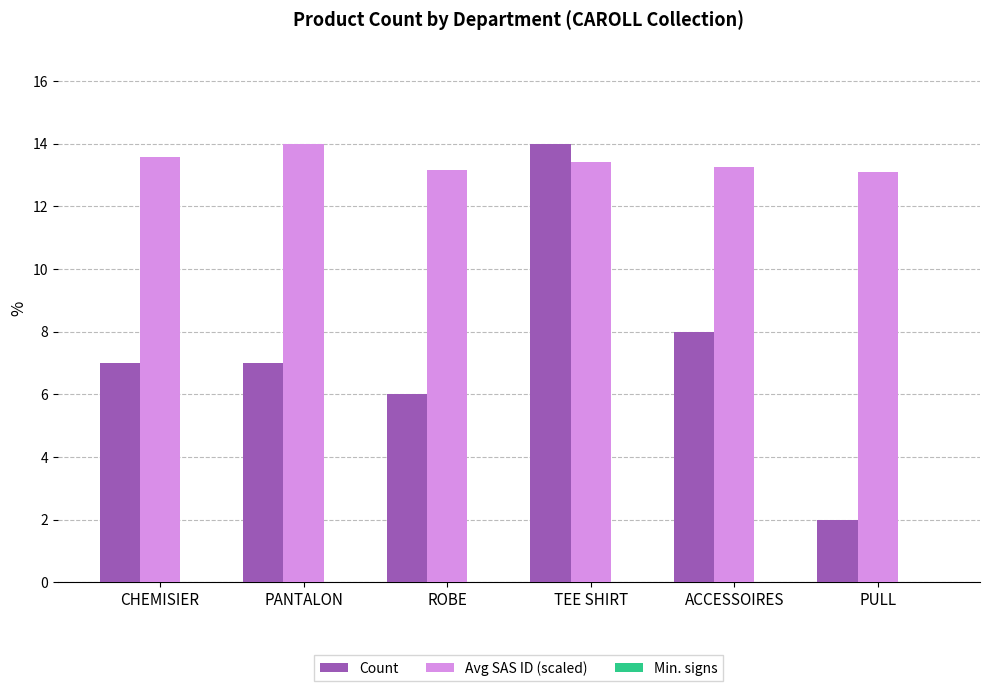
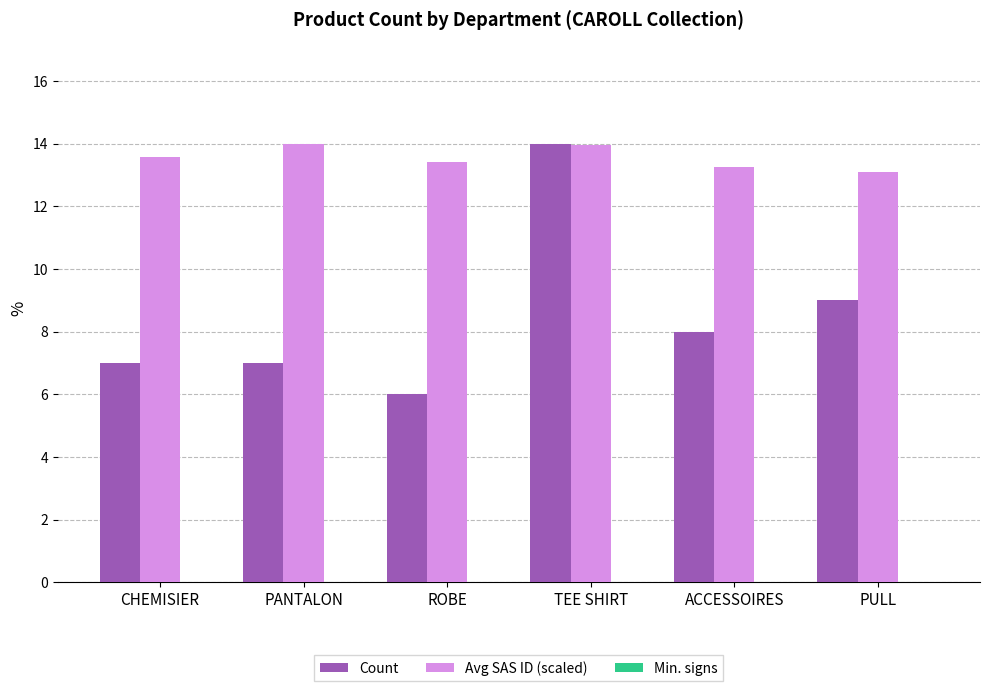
Avg SAS ID (scaled), ROBE: 13.2 -> 13.4
Avg SAS ID (scaled), TEE SHIRT: 13.4 -> 14.0
Count, PULL: 2 -> 9
